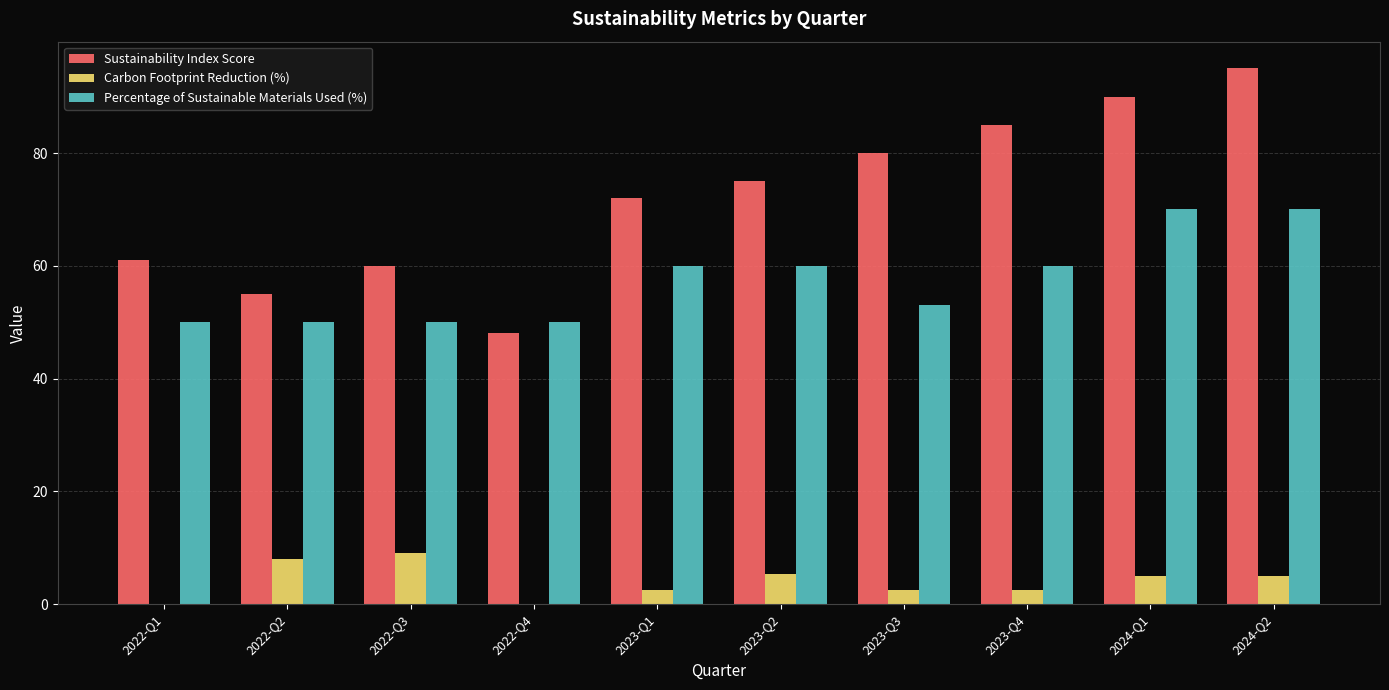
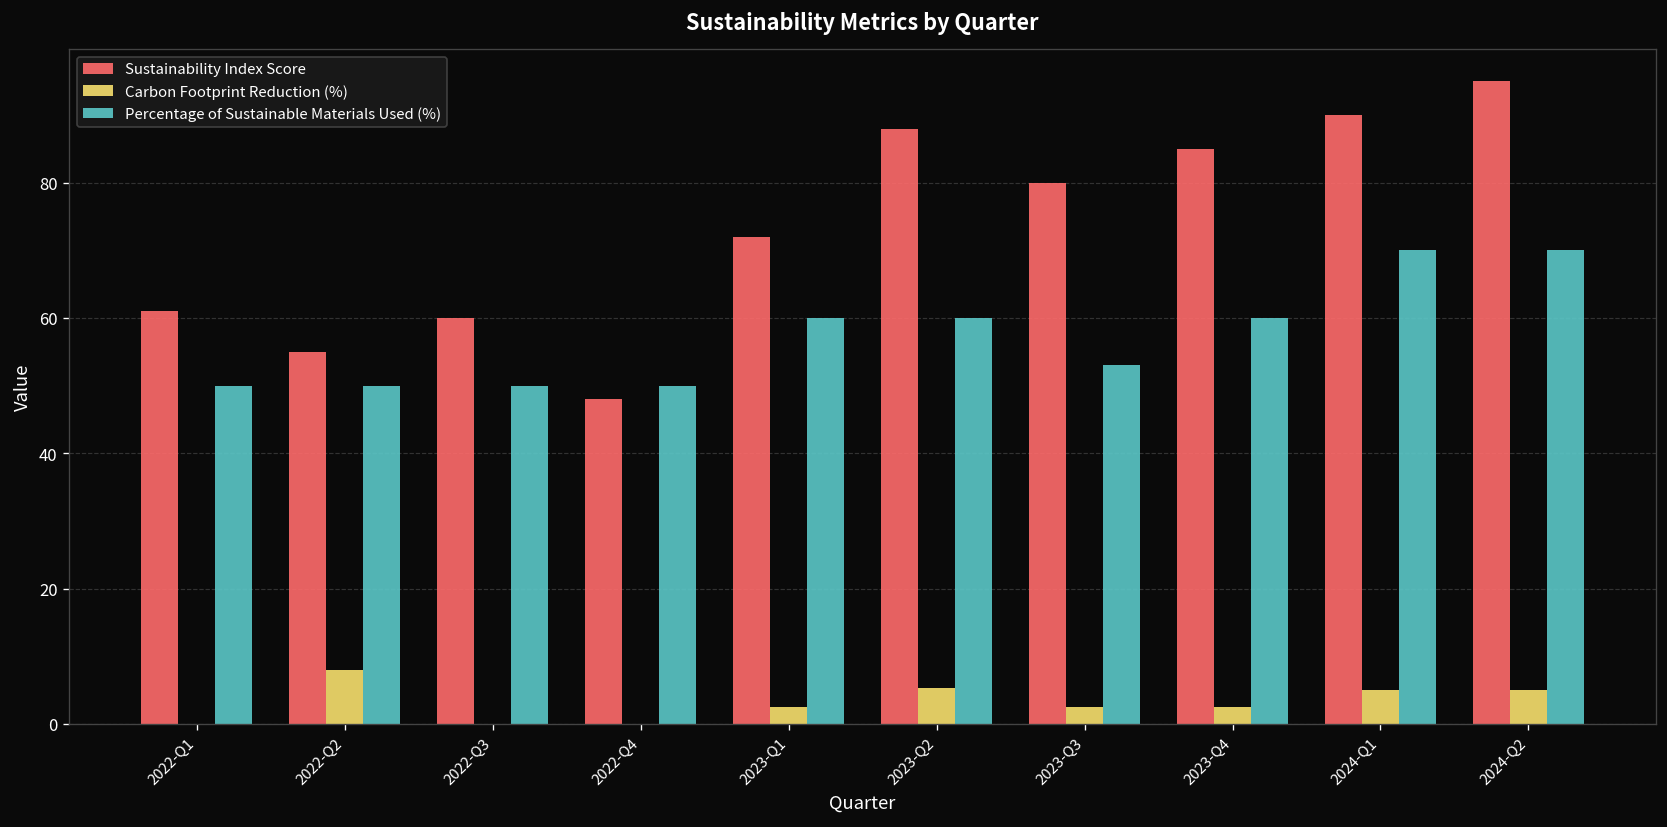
Carbon Footprint Reduction (%), 2022-Q3: 9 -> 0
Sustainability Index Score, 2023-Q2: 75 -> 88
